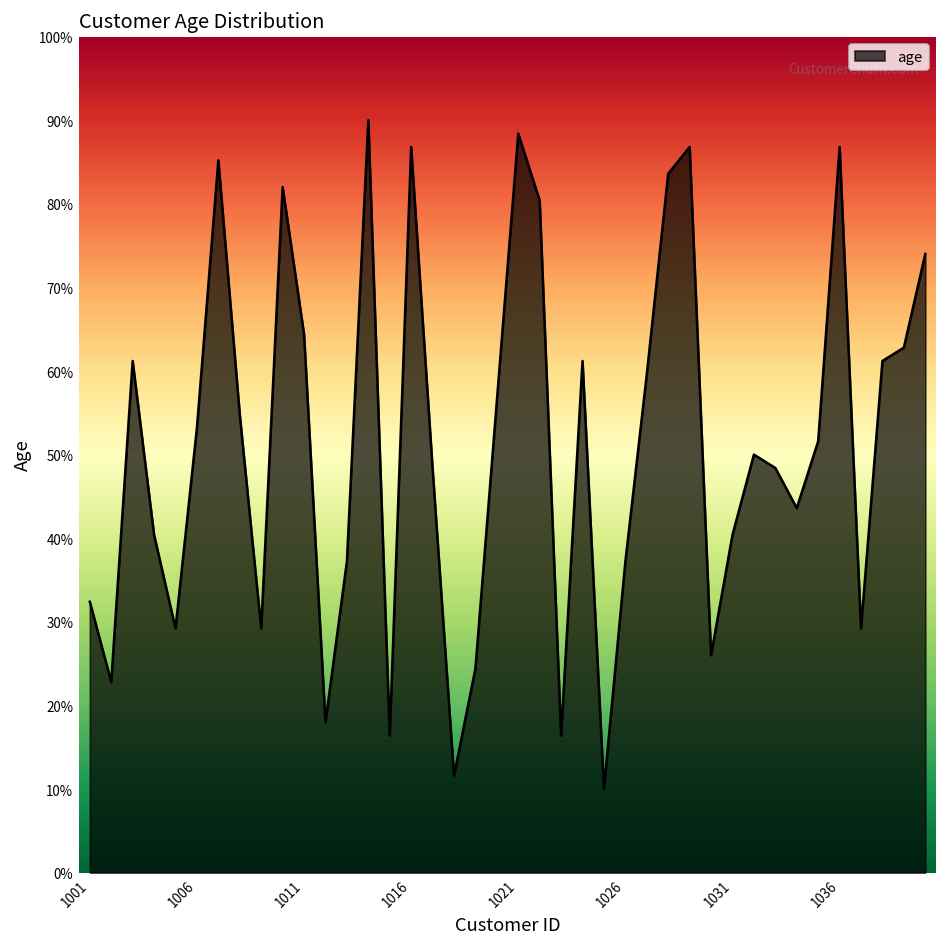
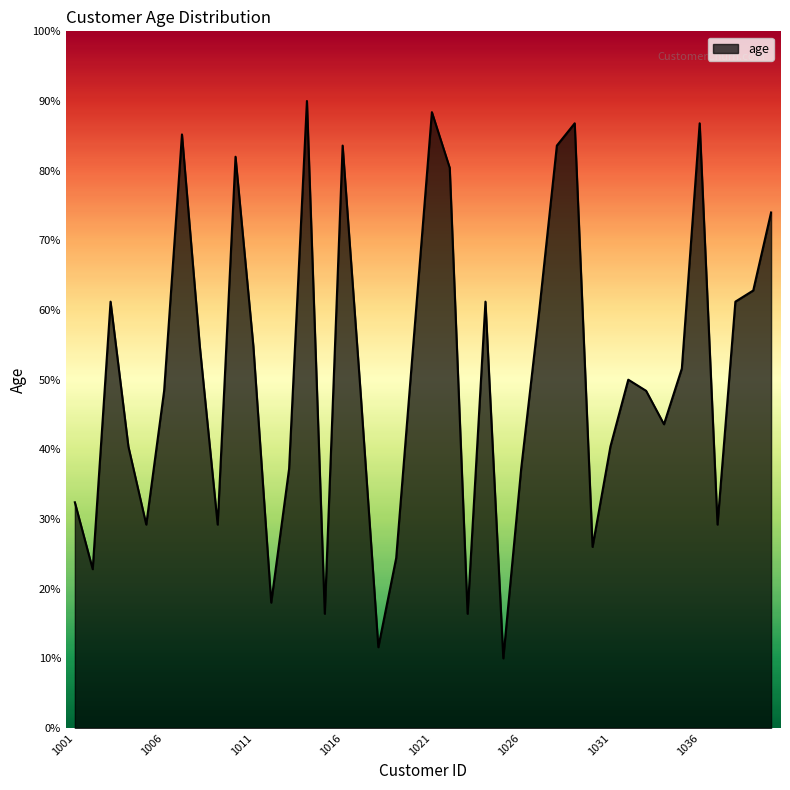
1006: 53% -> 48%
1011: 64% -> 55%
1016: 87% -> 84%
